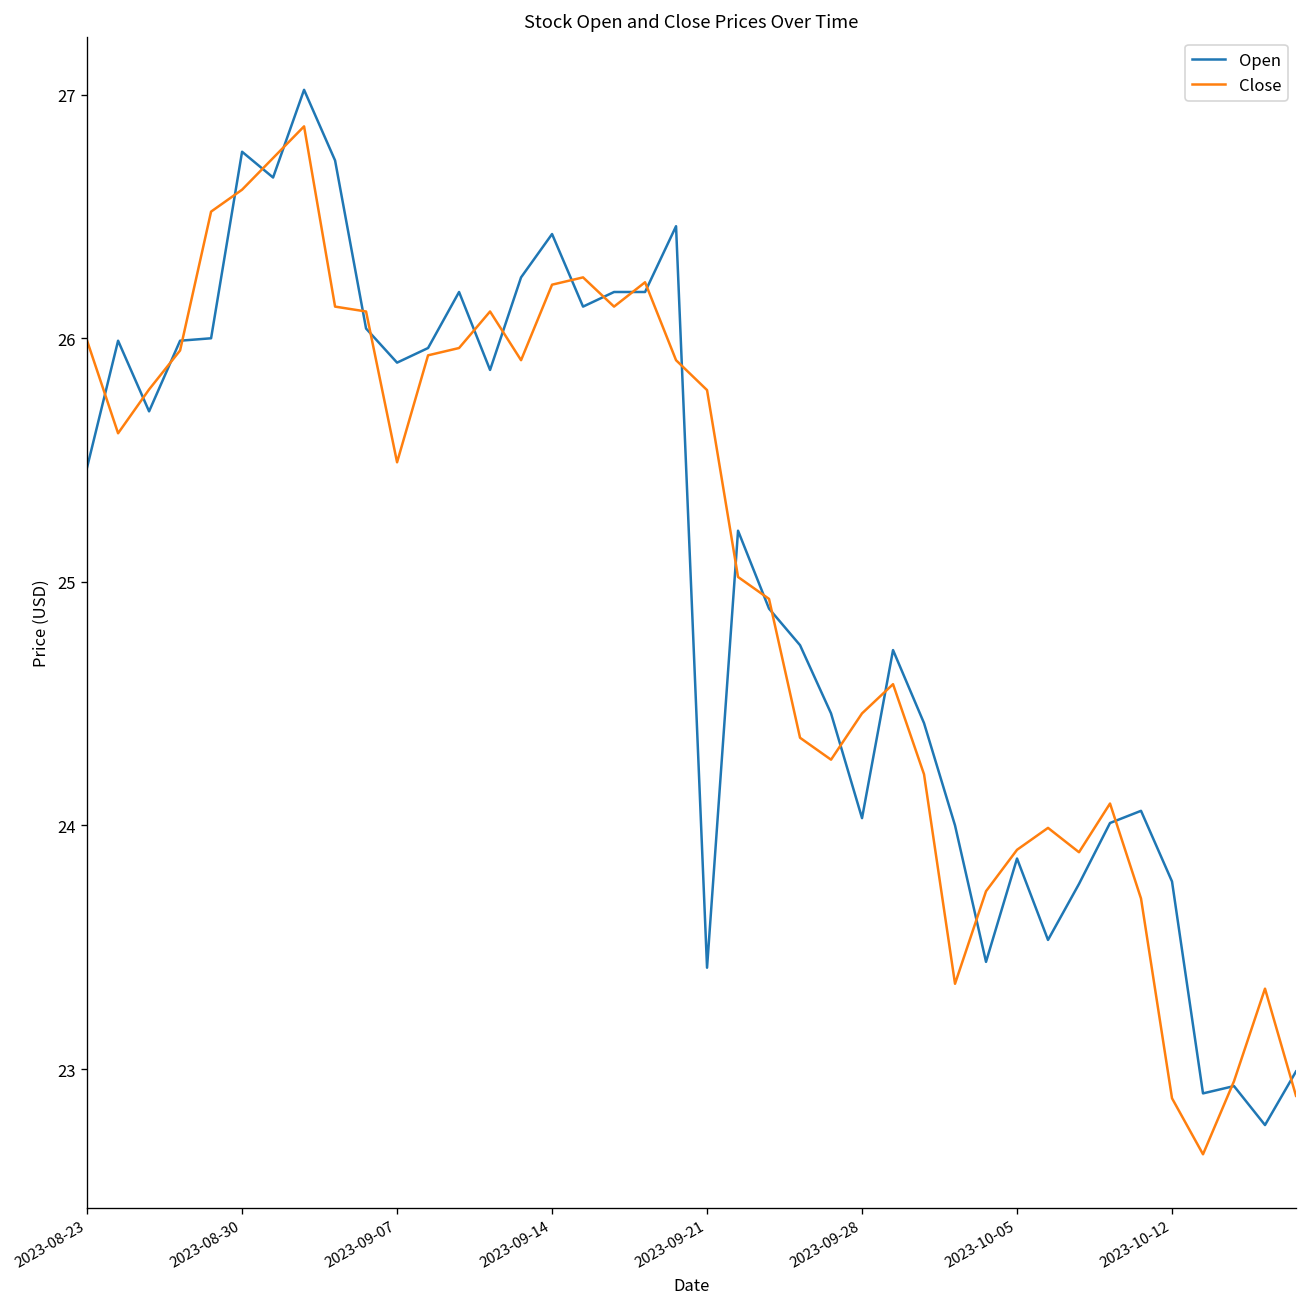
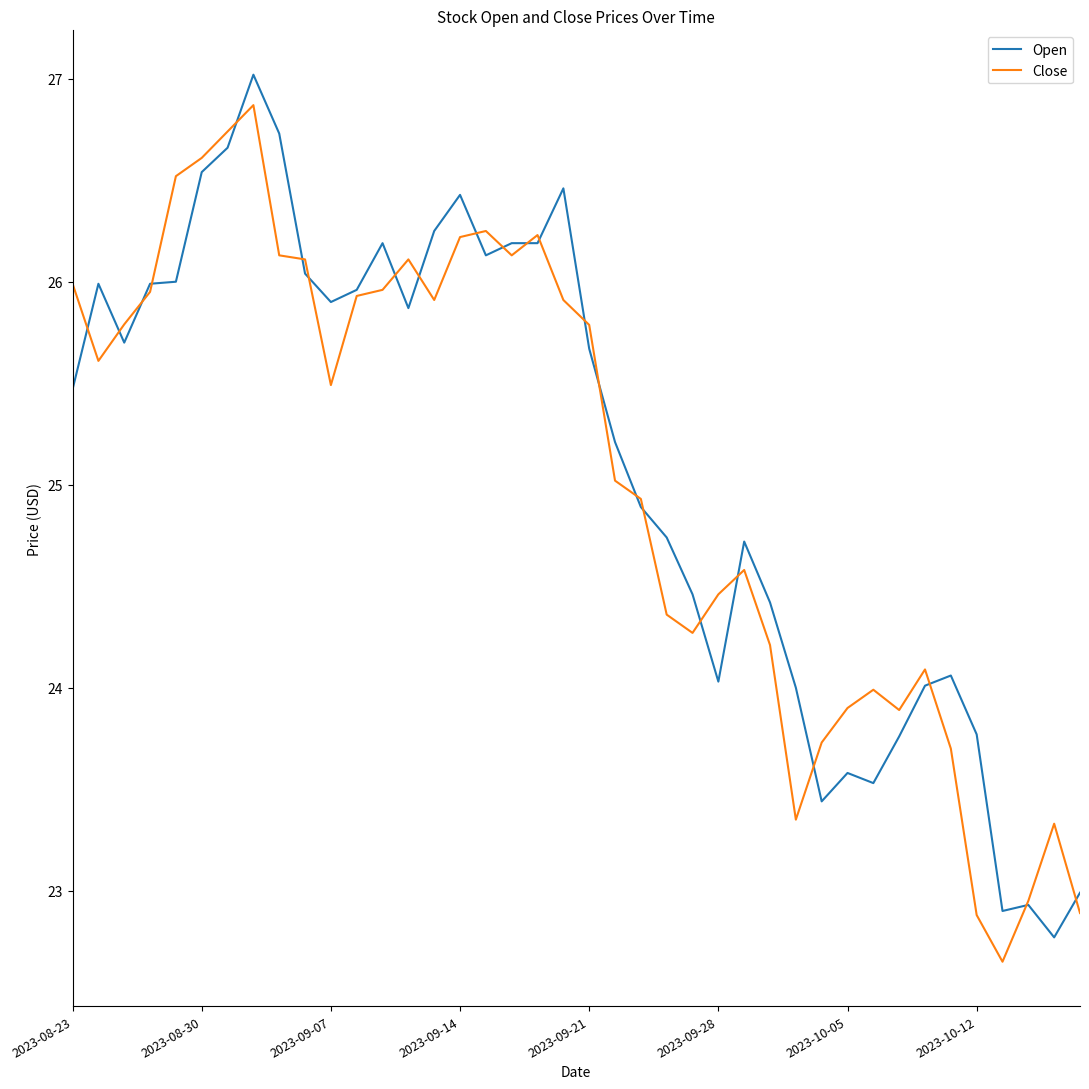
Open, 2023-08-30: 26.77 -> 26.54
Open, 2023-09-21: 23.42 -> 25.67
Open, 2023-10-05: 23.86 -> 23.58
